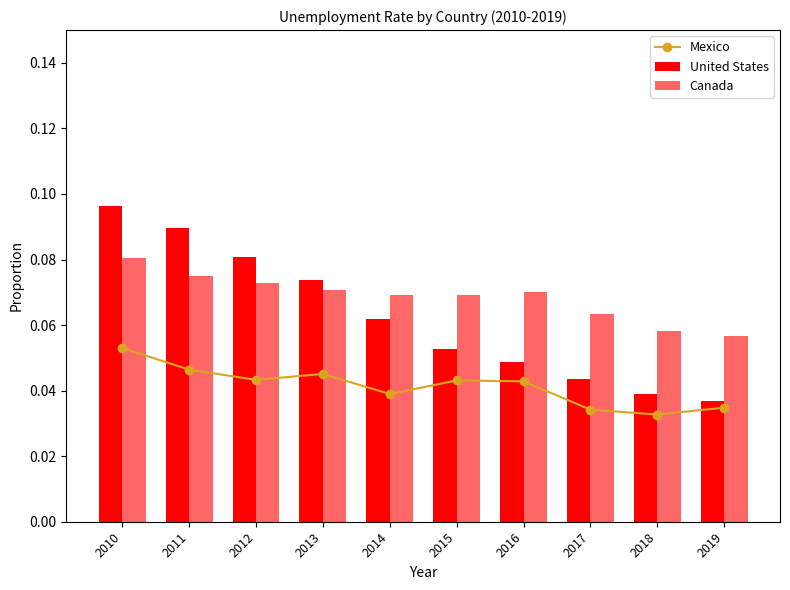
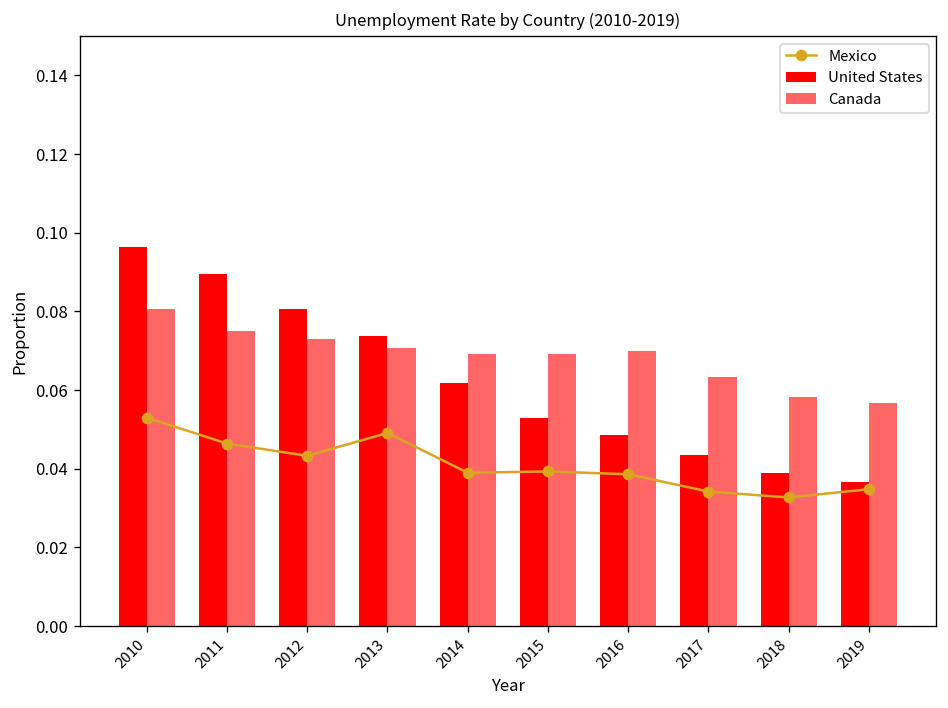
Mexico, 2013: 0.045 -> 0.049
Mexico, 2015: 0.043 -> 0.039
Mexico, 2016: 0.043 -> 0.039
